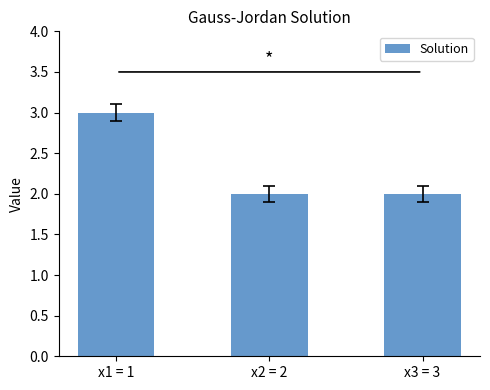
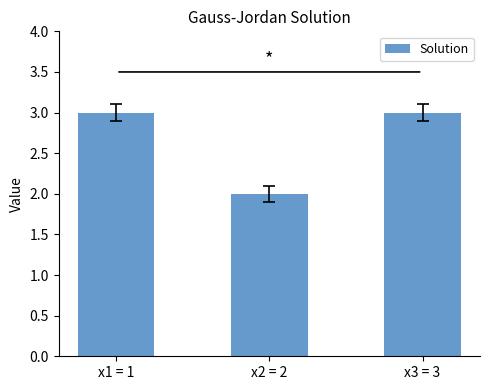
Solution, x3 = 3: 2 -> 3
